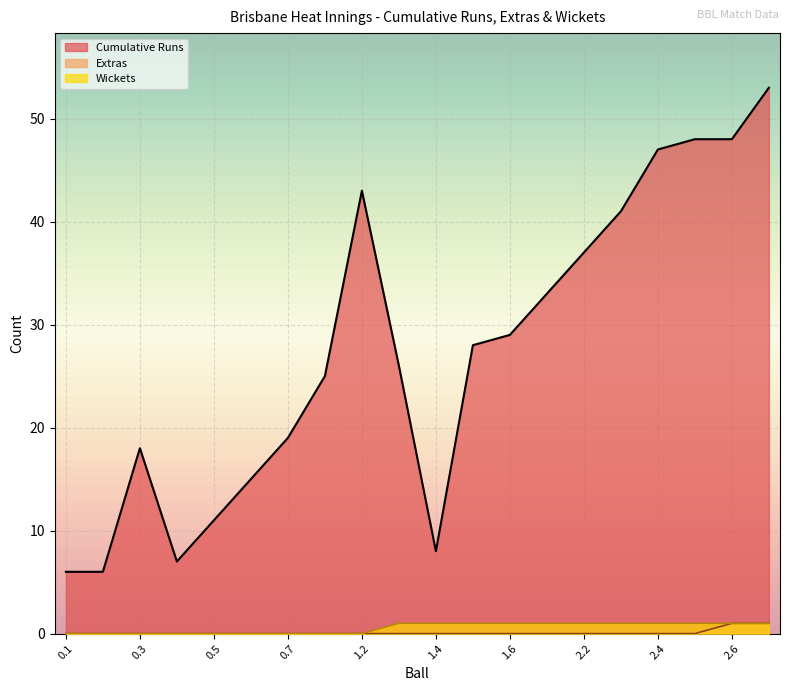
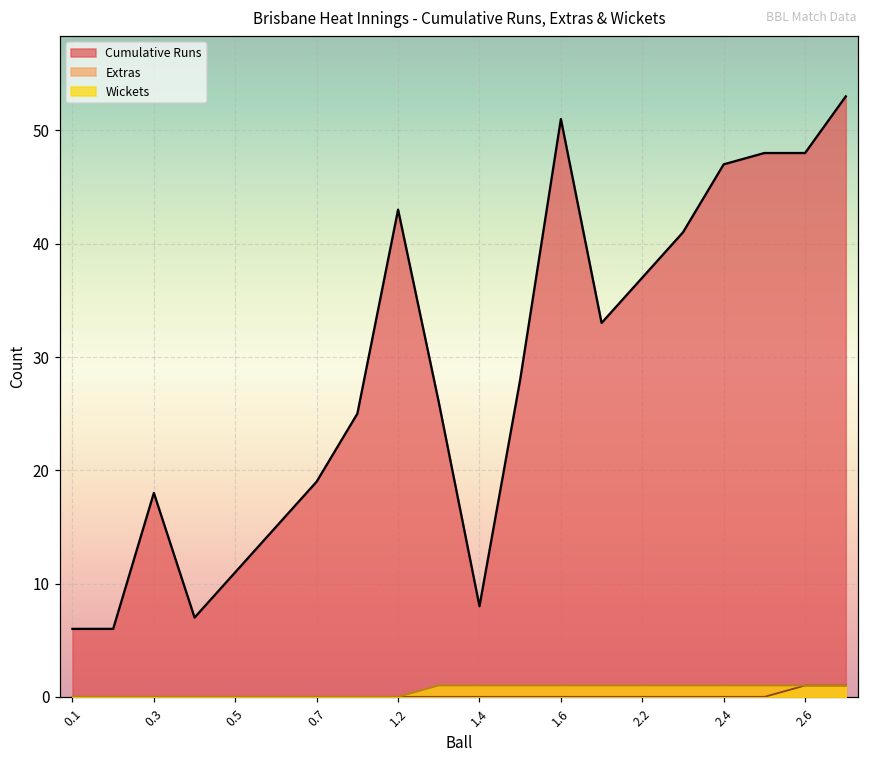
Cumulative Runs, 1.6: 29 -> 51
